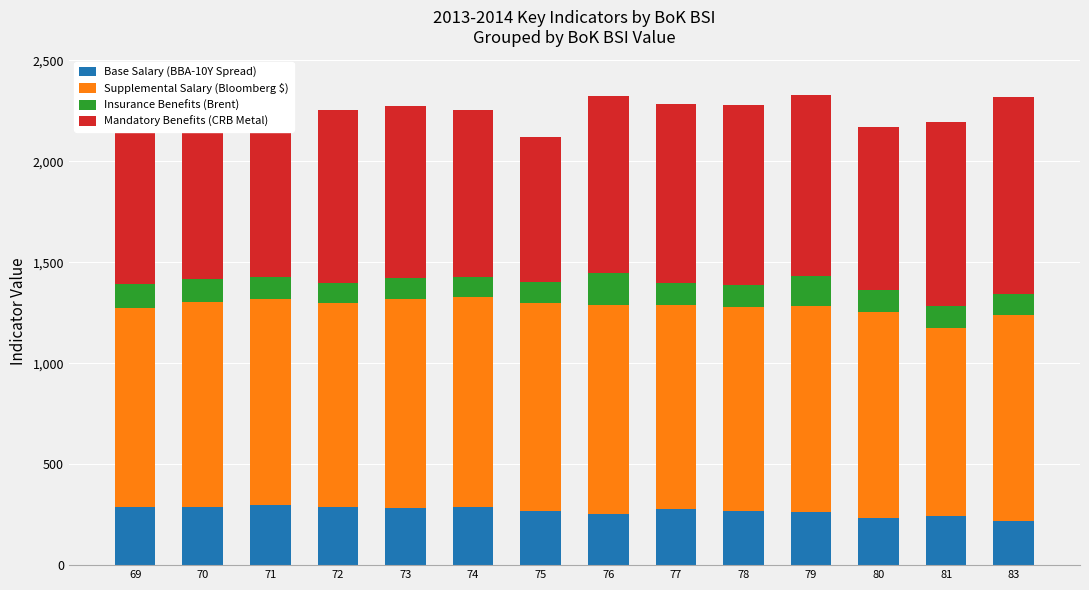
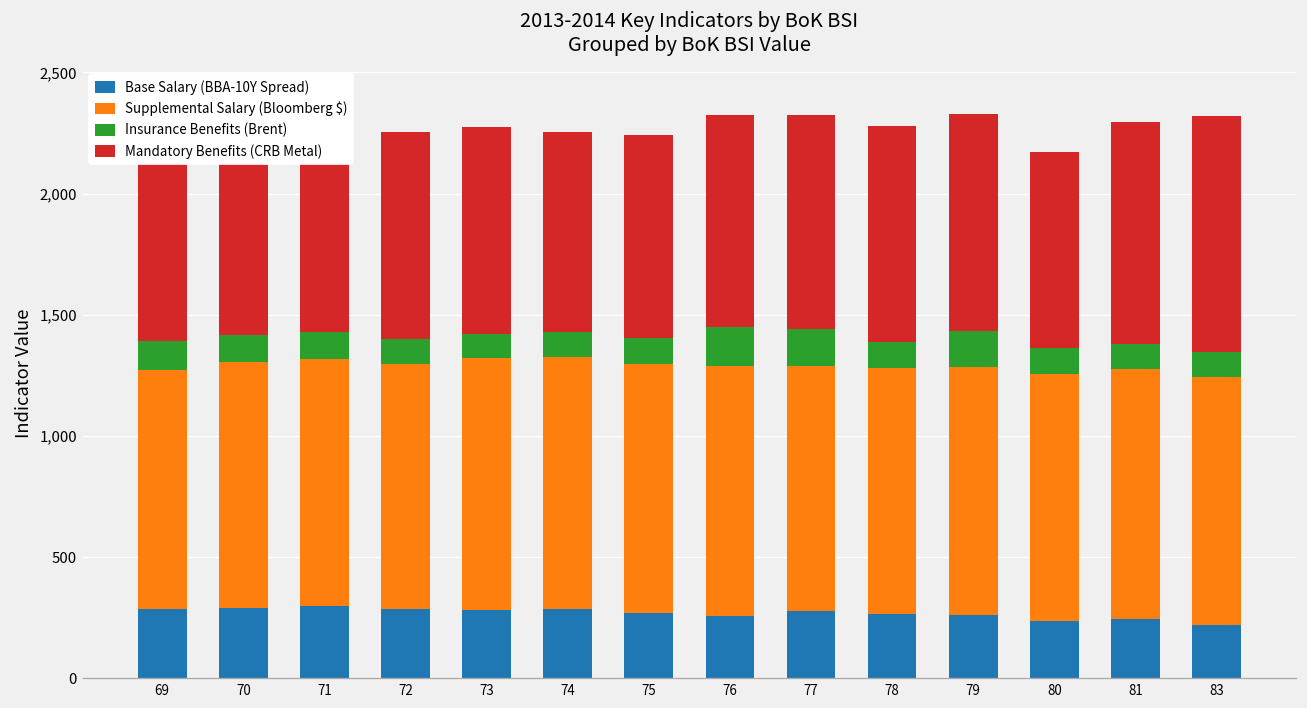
Mandatory Benefits (CRB Metal), 75: 710 -> 840
Insurance Benefits (Brent), 77: 110 -> 150
Supplemental Salary (Bloomberg $), 81: 930 -> 1,030
